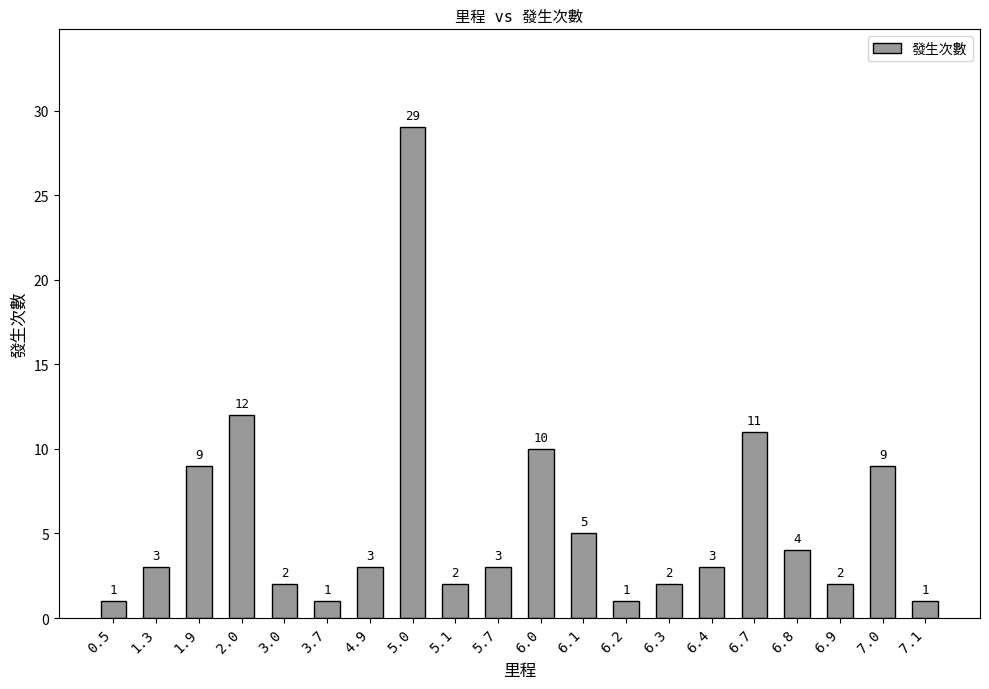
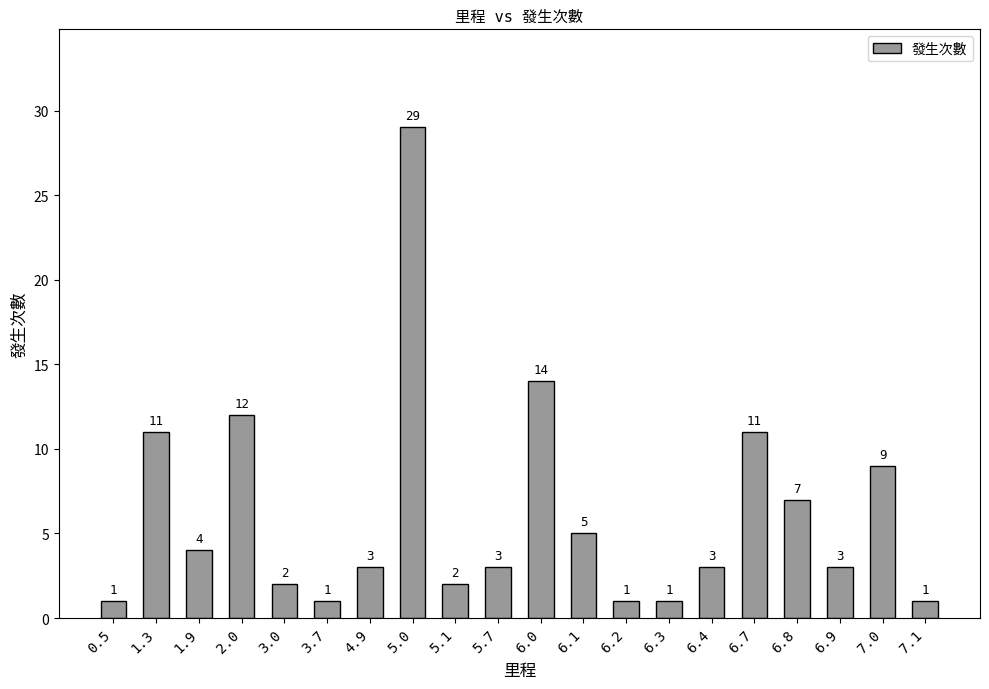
1.3: 3 -> 11
1.9: 9 -> 4
6.0: 10 -> 14
6.3: 2 -> 1
6.8: 4 -> 7
6.9: 2 -> 3
